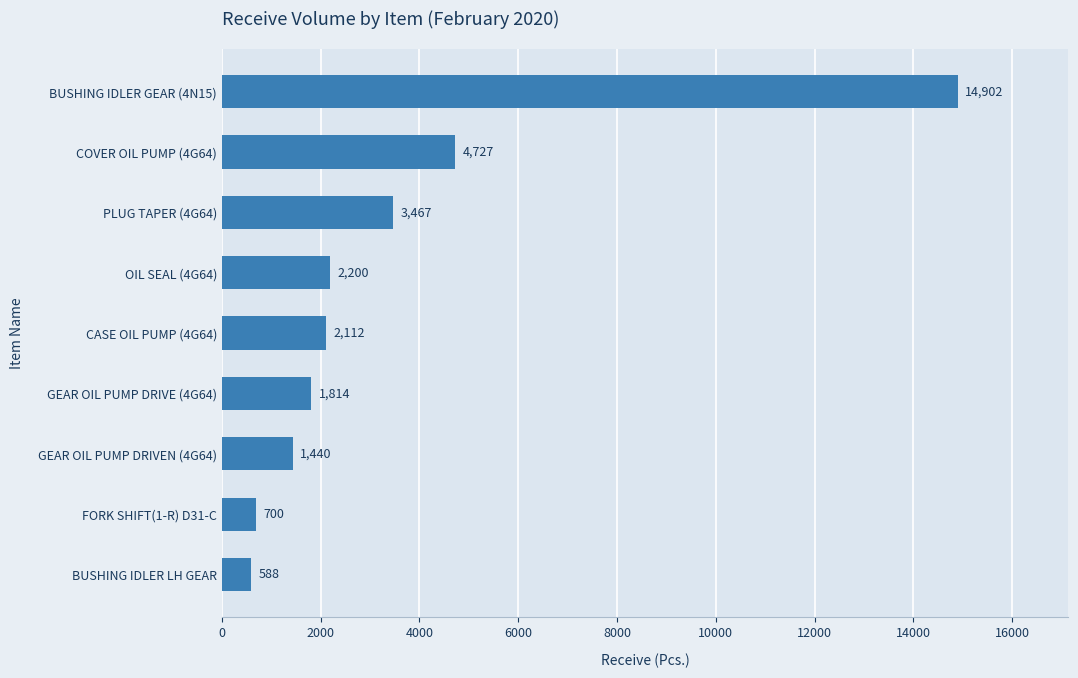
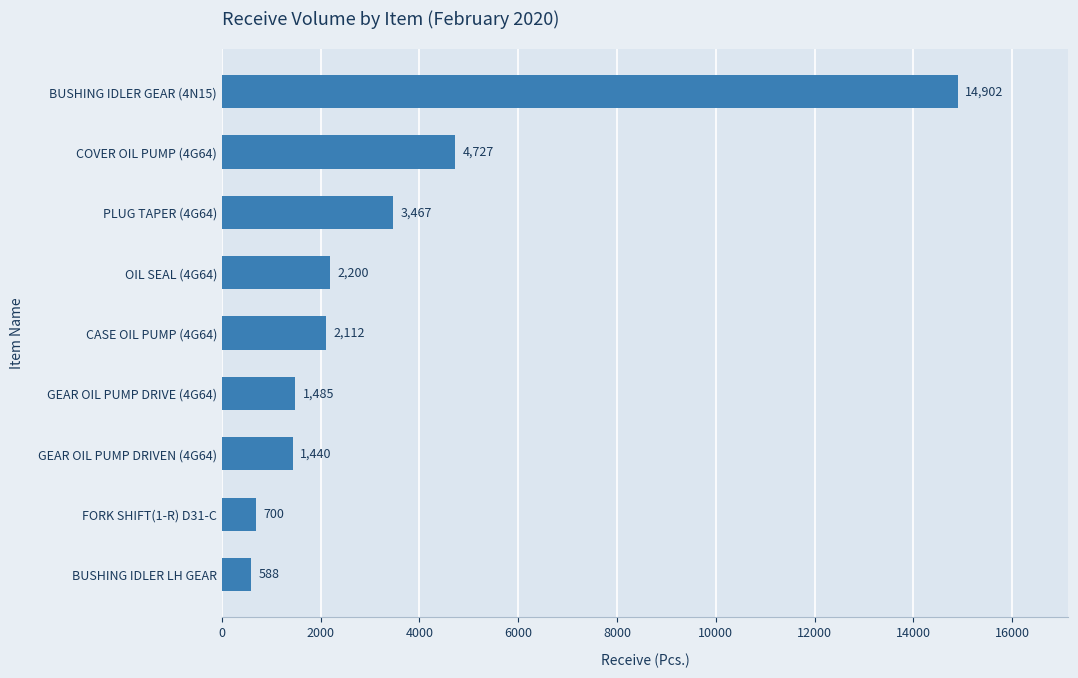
GEAR OIL PUMP DRIVE (4G64): 1,814 -> 1,485
